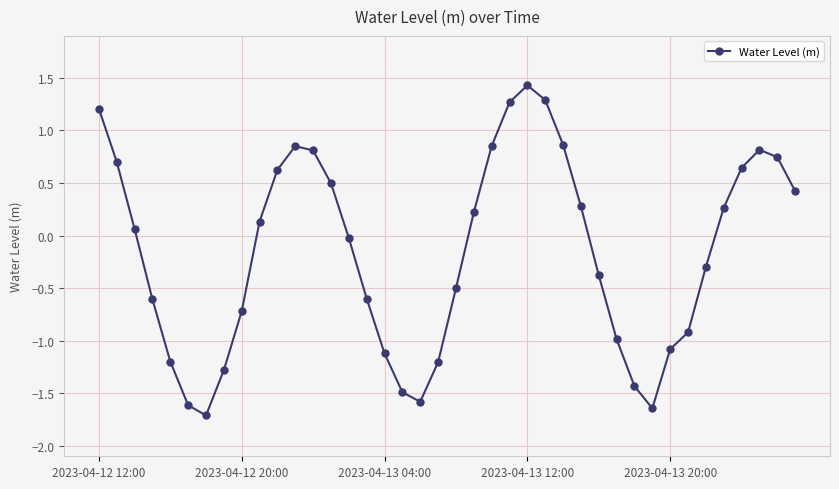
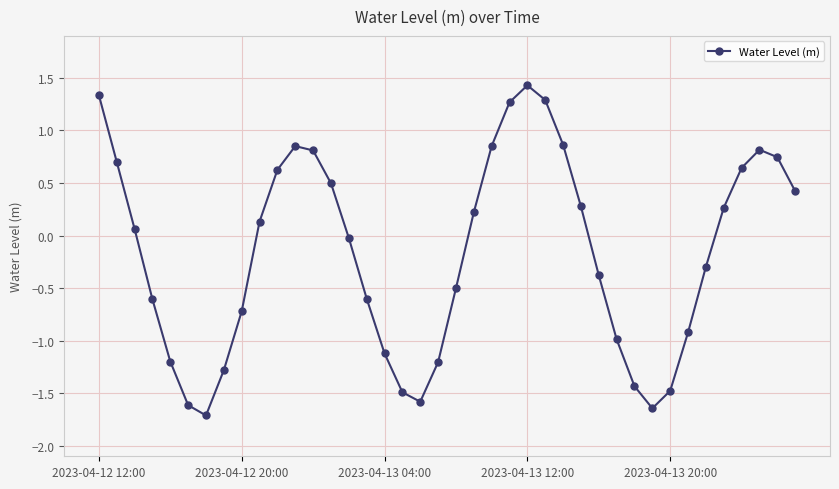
2023-04-12 12:00: 1.21 -> 1.34
2023-04-13 20:00: -1.08 -> -1.48
